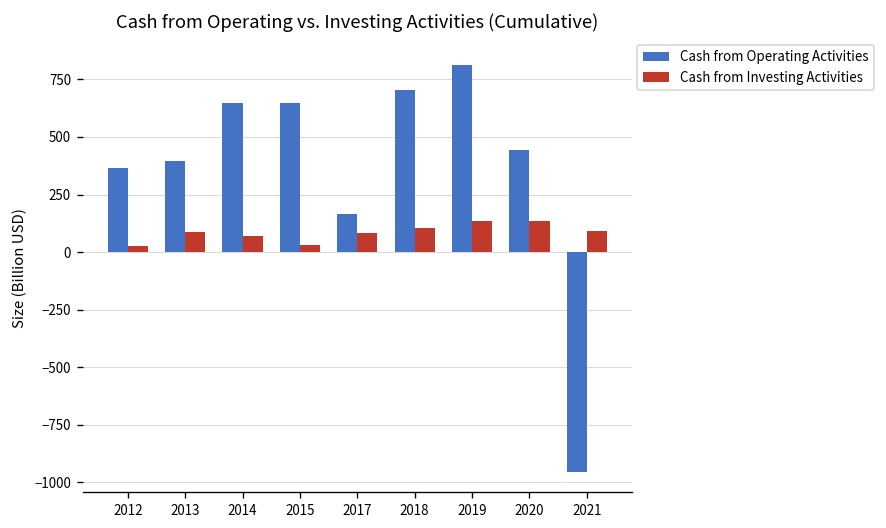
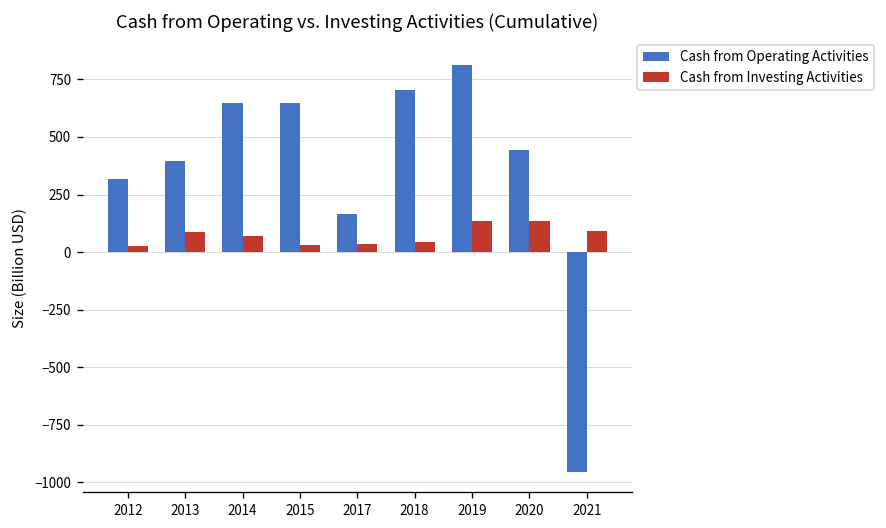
Cash from Operating Activities, 2012: 360 -> 320
Cash from Investing Activities, 2017: 80 -> 30
Cash from Investing Activities, 2018: 110 -> 40
